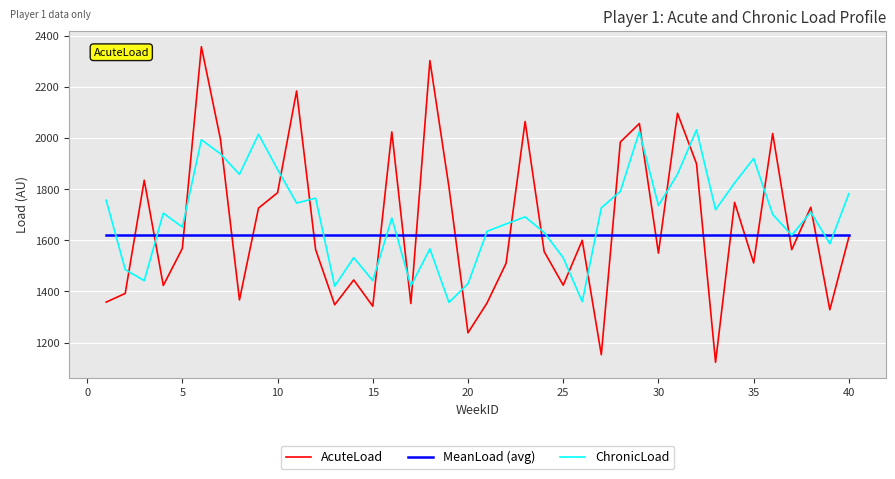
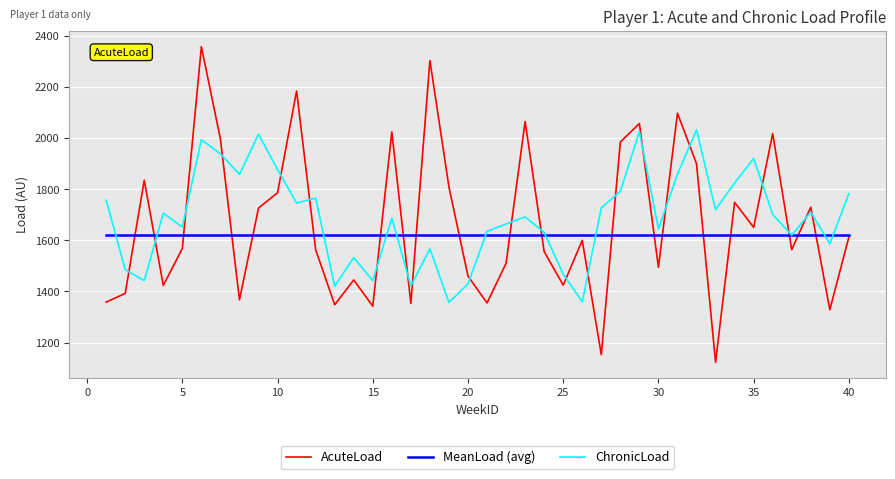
AcuteLoad, 20: 1240 -> 1460
ChronicLoad, 25: 1530 -> 1470
AcuteLoad, 30: 1550 -> 1490
ChronicLoad, 30: 1740 -> 1640
AcuteLoad, 35: 1510 -> 1650
